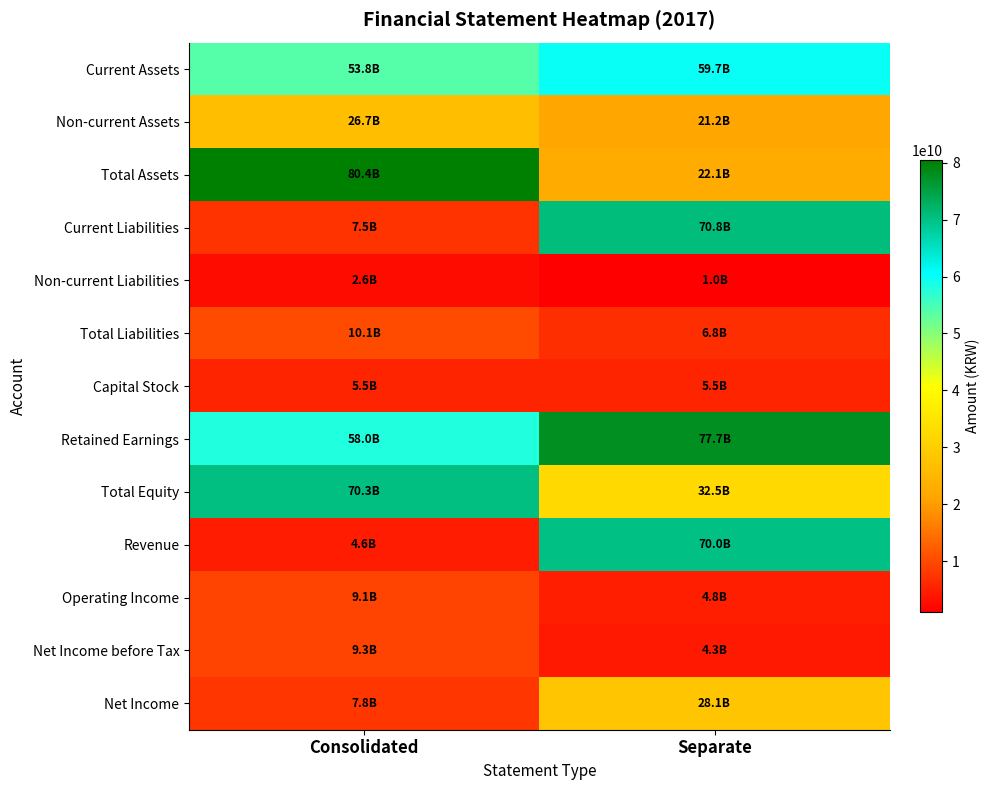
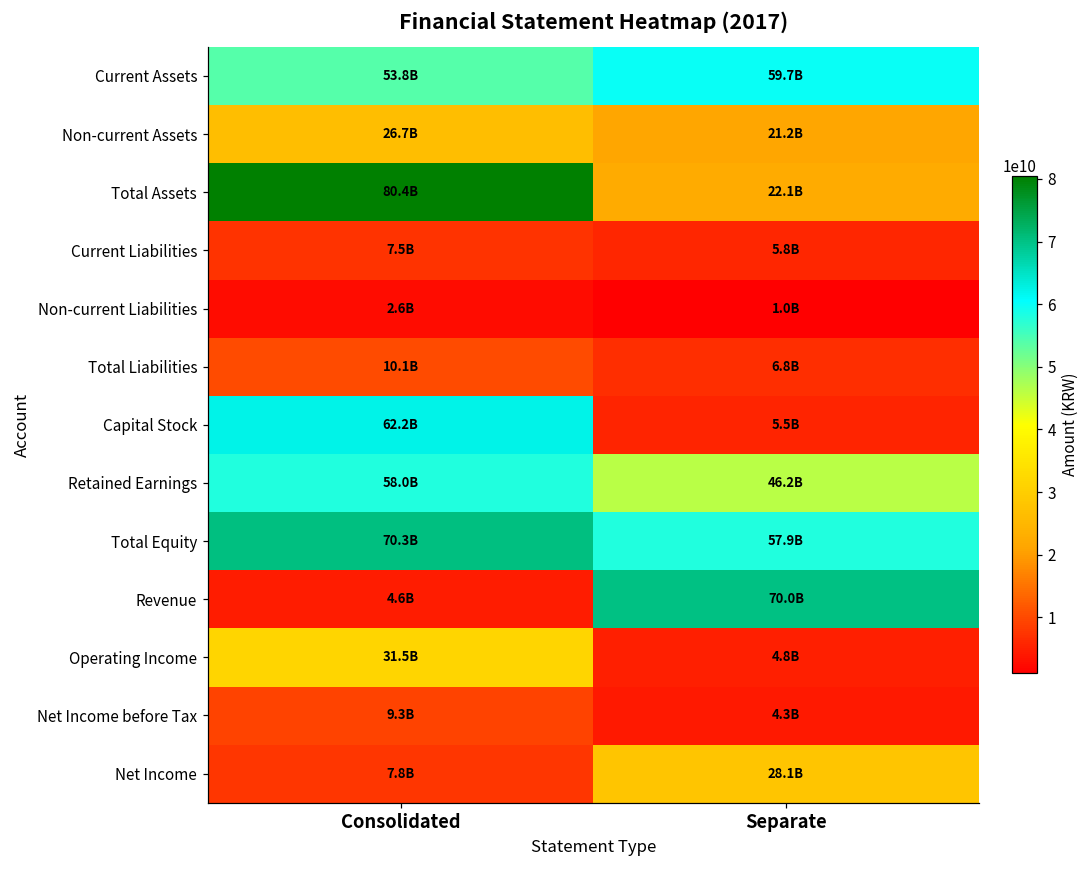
Current Liabilities, Separate: 70.8B -> 5.8B
Capital Stock, Consolidated: 5.5B -> 62.2B
Retained Earnings, Separate: 77.7B -> 46.2B
Total Equity, Separate: 32.5B -> 57.9B
Operating Income, Consolidated: 9.1B -> 31.5B
